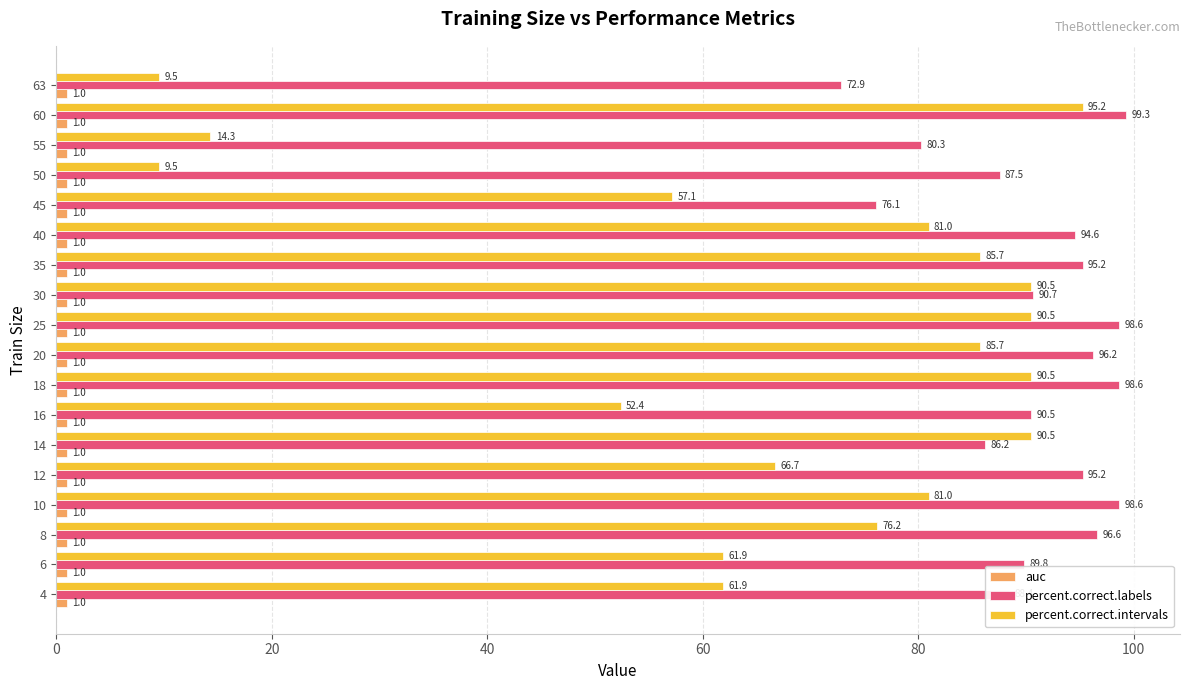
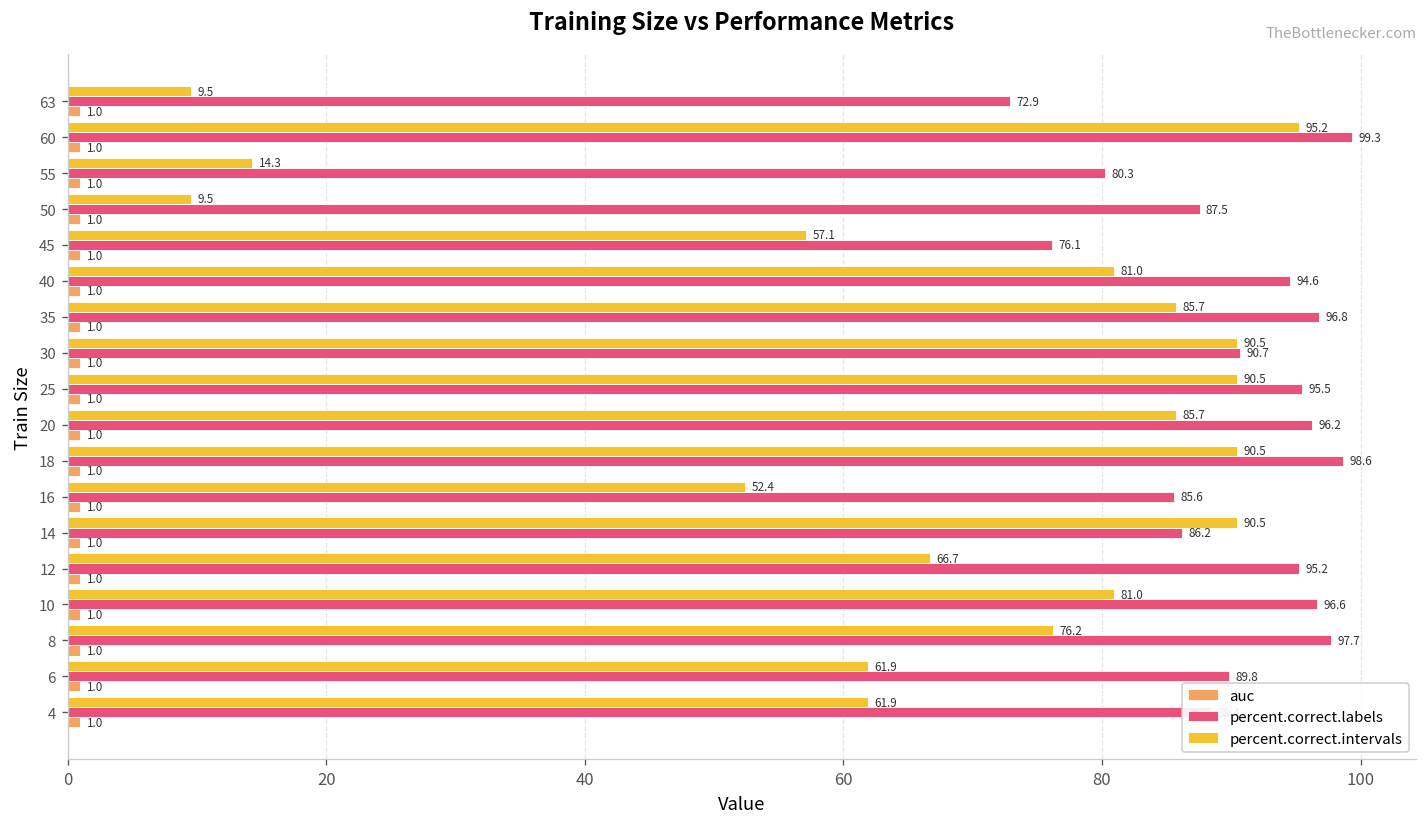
percent.correct.labels, 35: 95.2 -> 96.8
percent.correct.labels, 25: 98.6 -> 95.5
percent.correct.labels, 16: 90.5 -> 85.6
percent.correct.labels, 10: 98.6 -> 96.6
percent.correct.labels, 8: 96.6 -> 97.7
